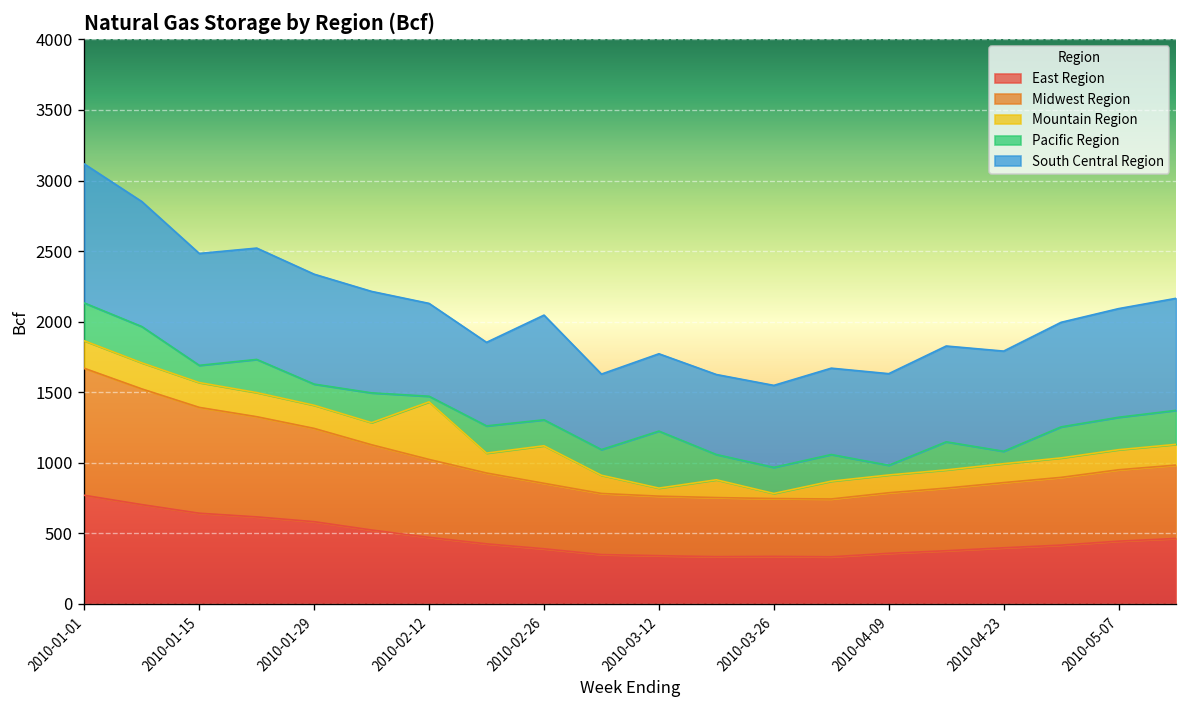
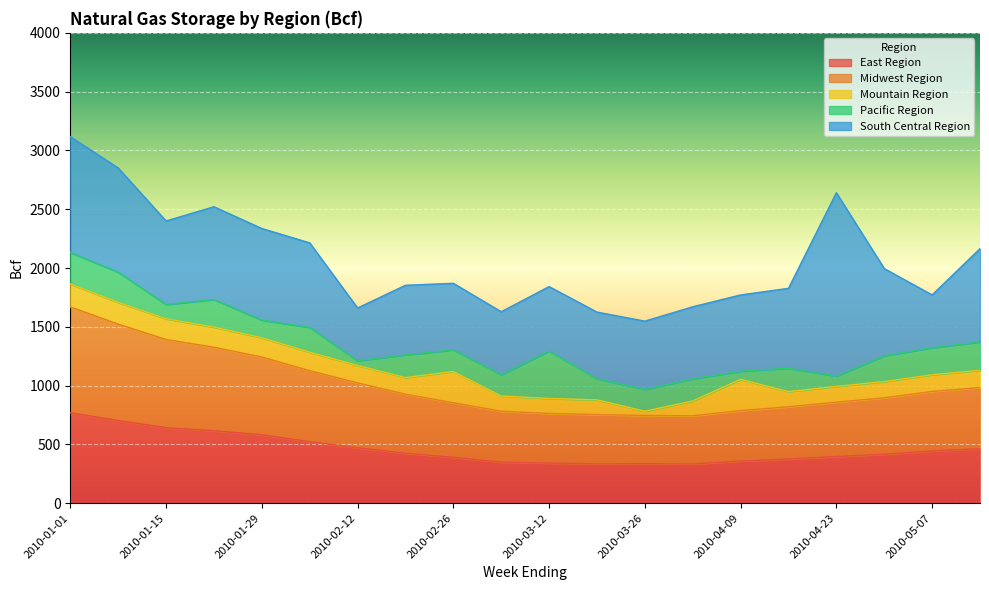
South Central Region, 2010-01-15: 790 -> 710
Mountain Region, 2010-02-12: 410 -> 150
South Central Region, 2010-02-12: 660 -> 450
South Central Region, 2010-02-26: 740 -> 570
Mountain Region, 2010-03-12: 60 -> 130
Mountain Region, 2010-04-09: 130 -> 270
South Central Region, 2010-04-23: 710 -> 1560
South Central Region, 2010-05-07: 770 -> 450
